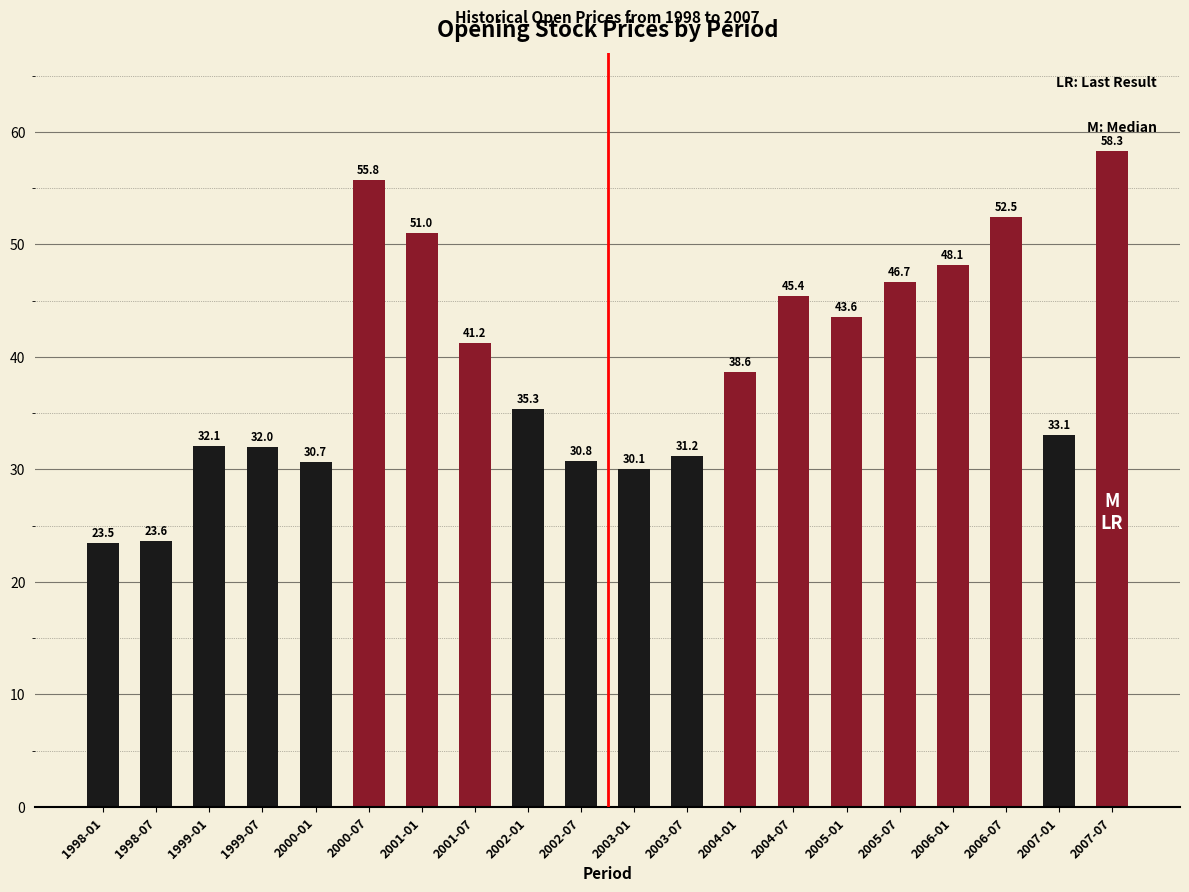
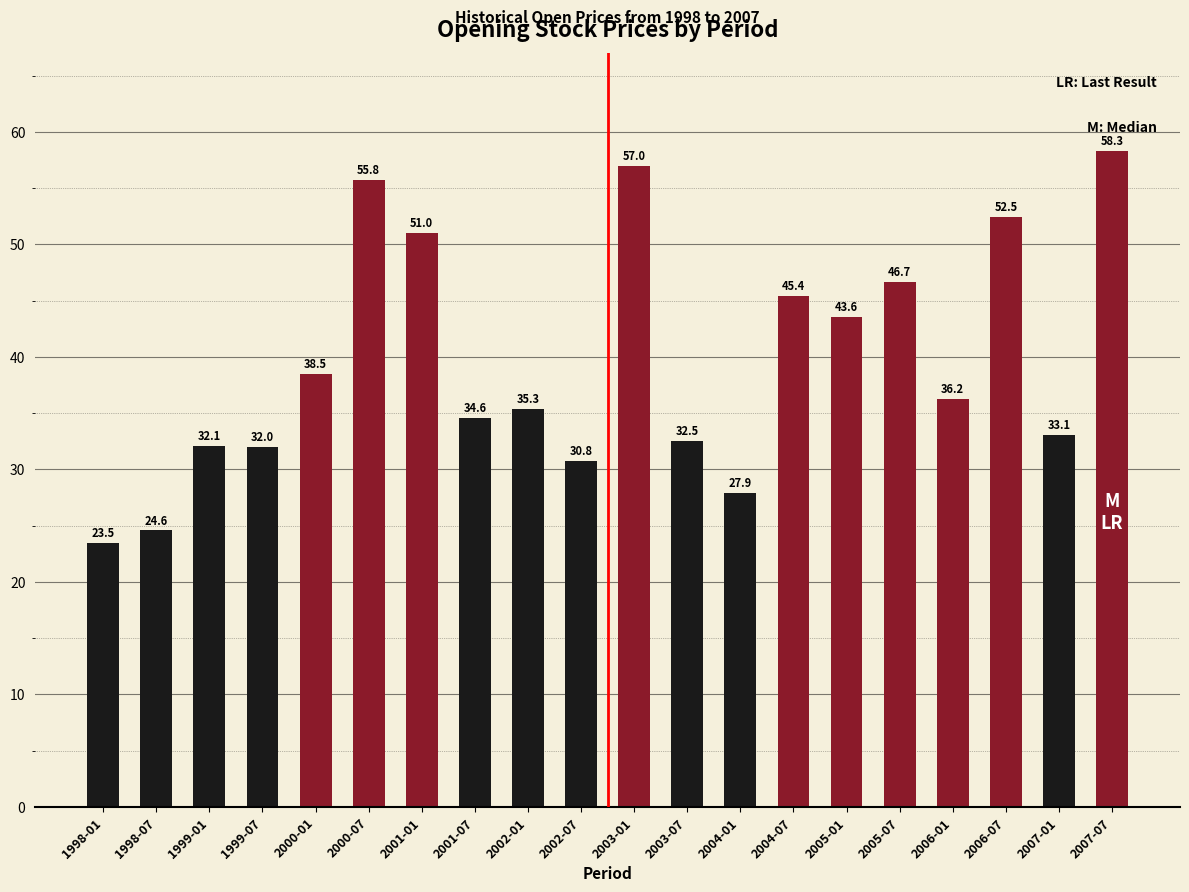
1998-07: 23.6 -> 24.6
2000-01: 30.7 -> 38.5
2001-07: 41.2 -> 34.6
2003-01: 30.1 -> 57.0
2003-07: 31.2 -> 32.5
2004-01: 38.6 -> 27.9
2006-01: 48.1 -> 36.2
